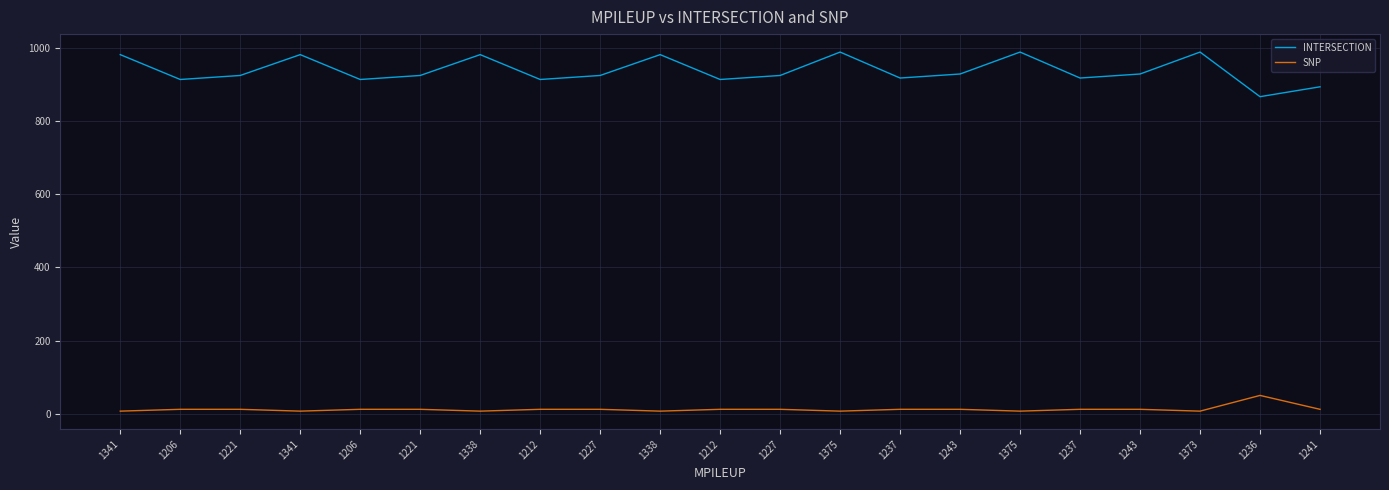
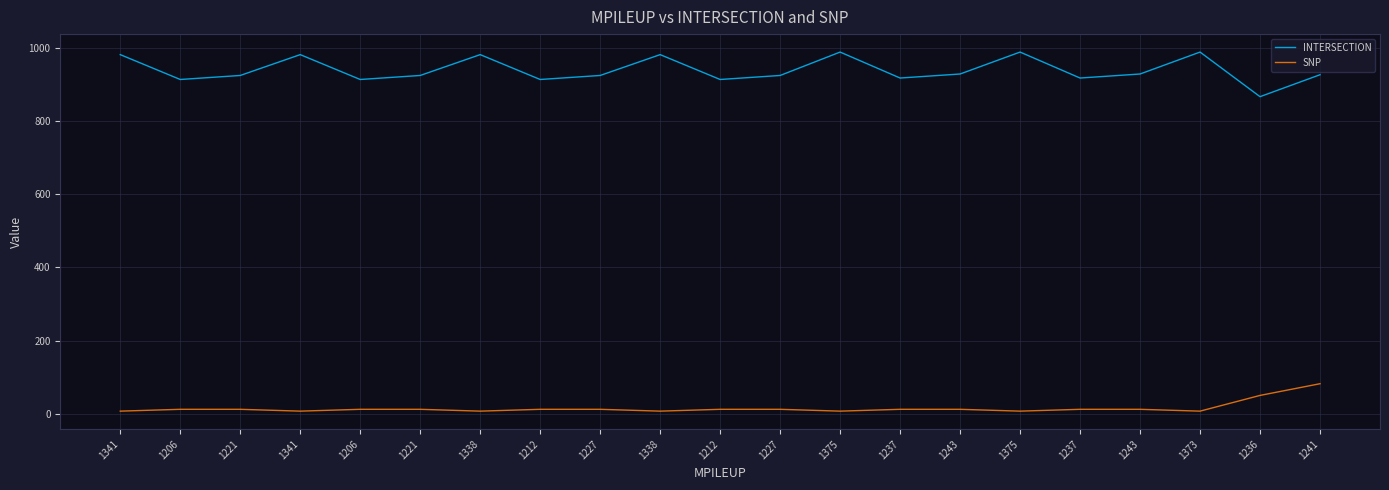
INTERSECTION, 1241: 890 -> 930
SNP, 1241: 10 -> 80
